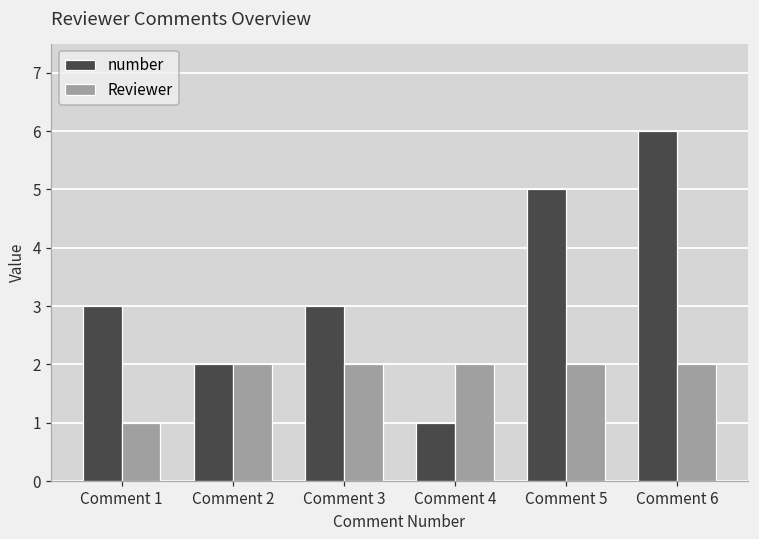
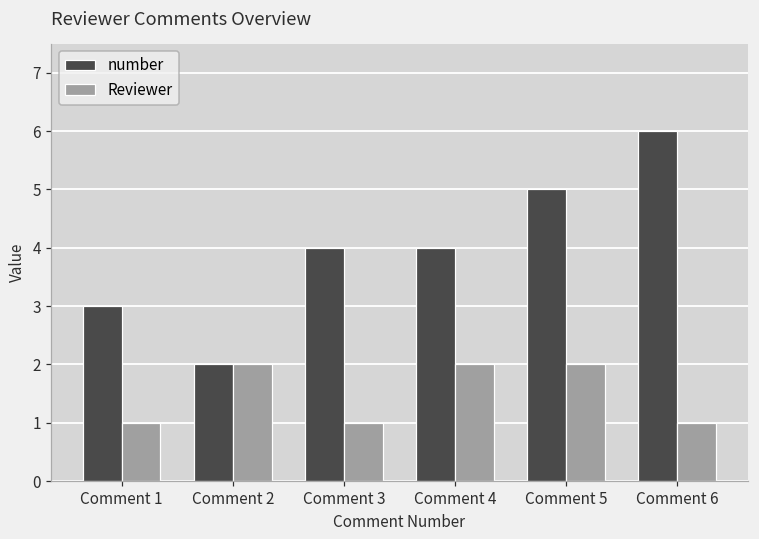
number, Comment 3: 3 -> 4
Reviewer, Comment 3: 2 -> 1
number, Comment 4: 1 -> 4
Reviewer, Comment 6: 2 -> 1
